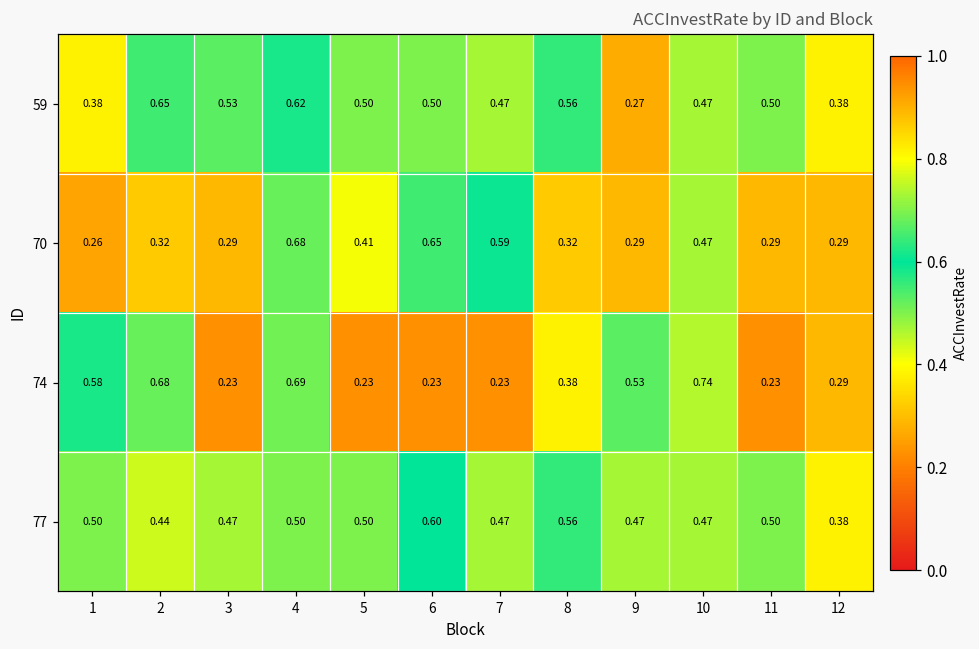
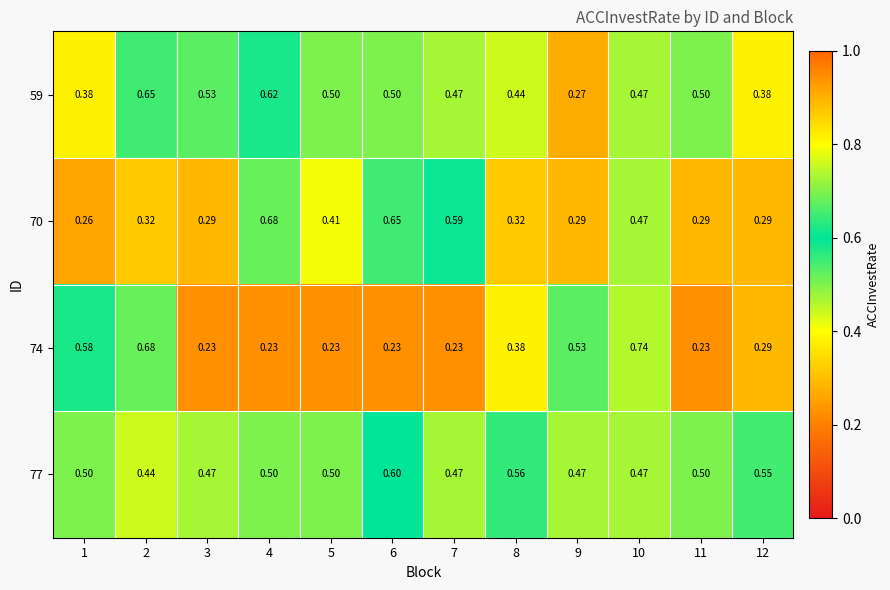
59, 8: 0.56 -> 0.44
74, 4: 0.69 -> 0.23
77, 12: 0.38 -> 0.55
